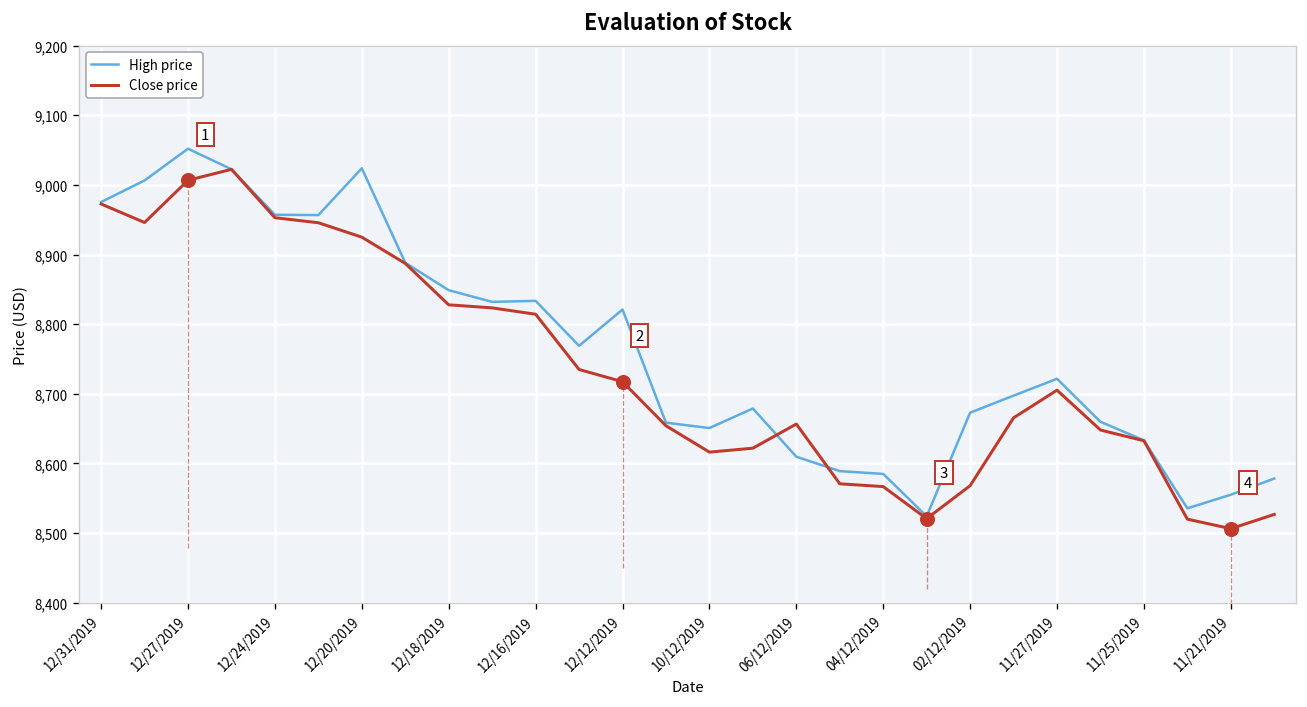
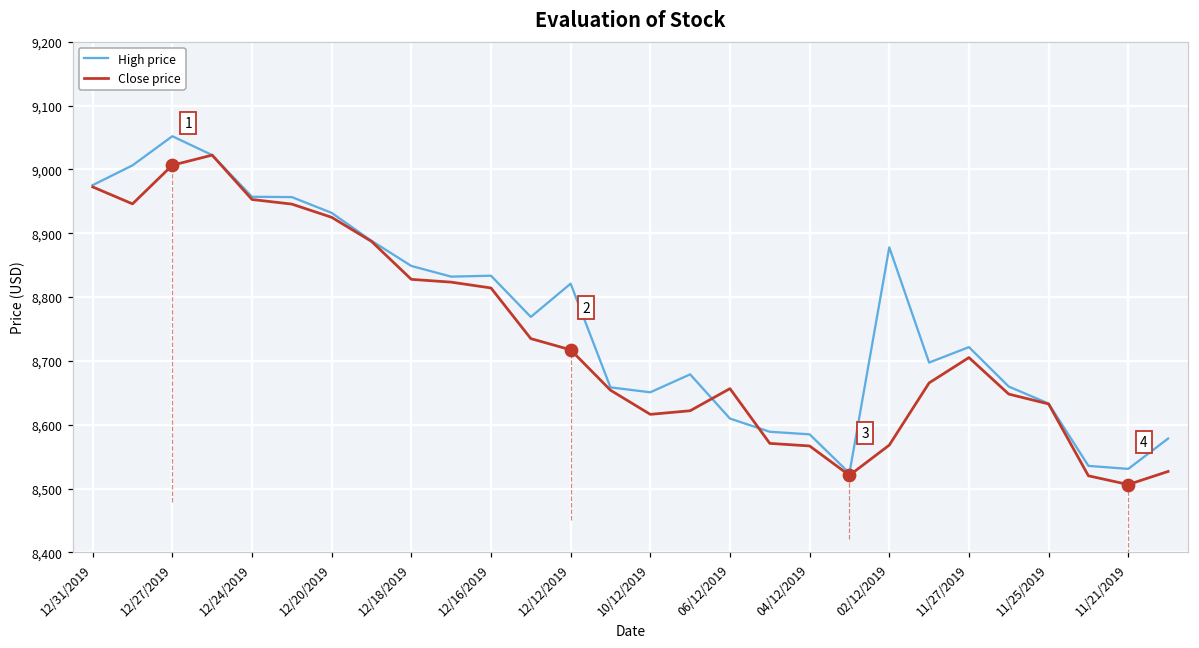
High price, 12/20/2019: 9,020 -> 8,930
High price, 02/12/2019: 8,670 -> 8,880
High price, 11/21/2019: 8,560 -> 8,530
